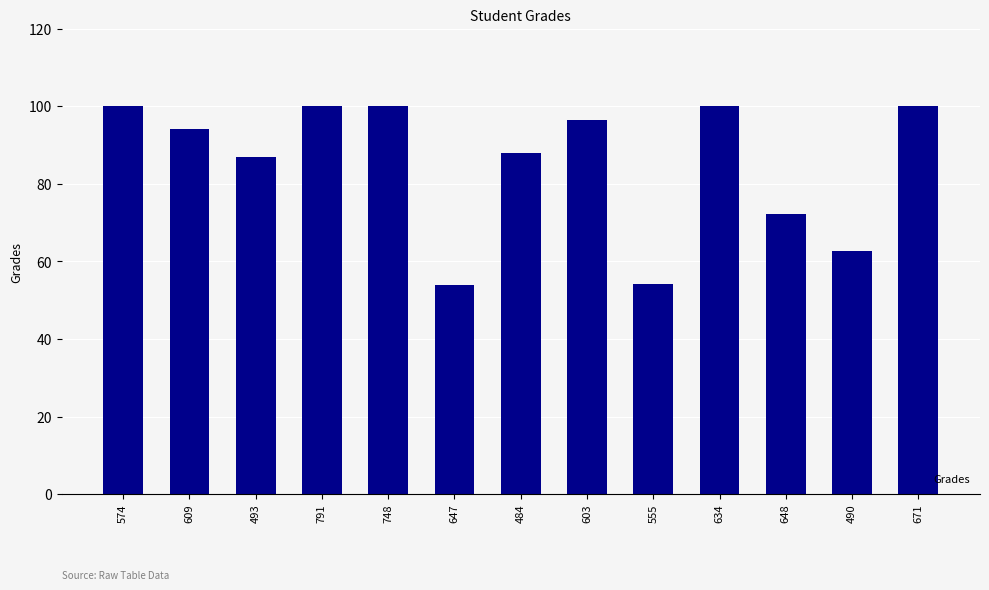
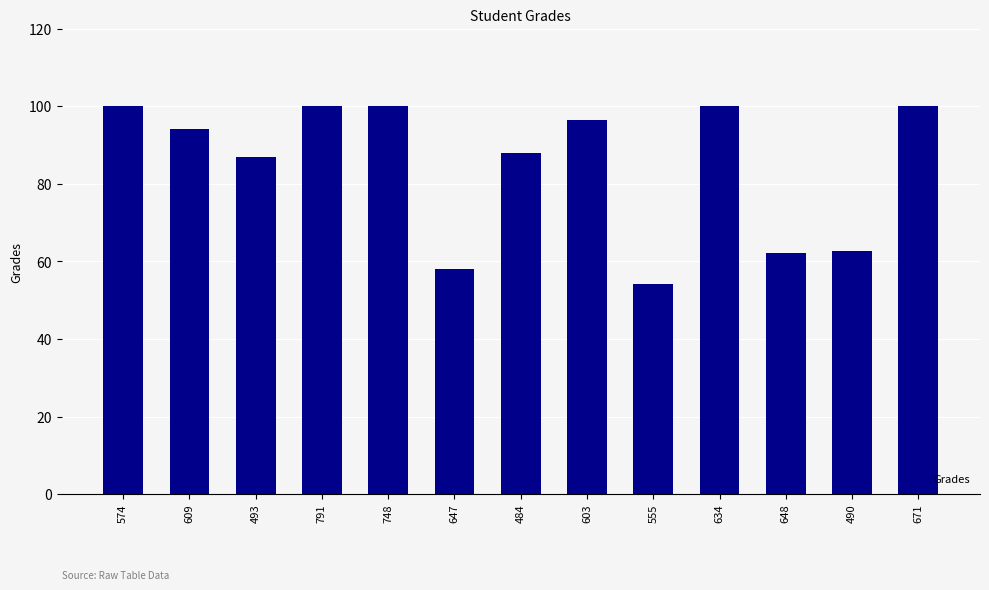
647: 54 -> 58
648: 72 -> 62
